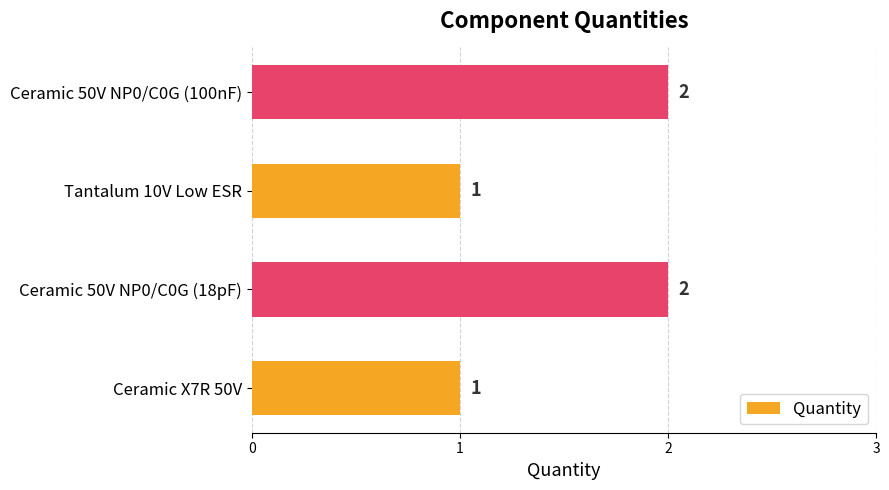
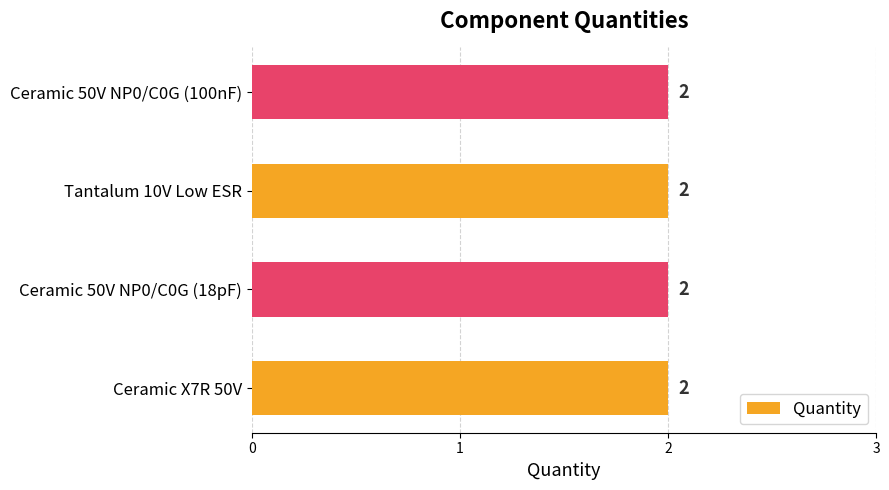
Tantalum 10V Low ESR: 1 -> 2
Ceramic X7R 50V: 1 -> 2
